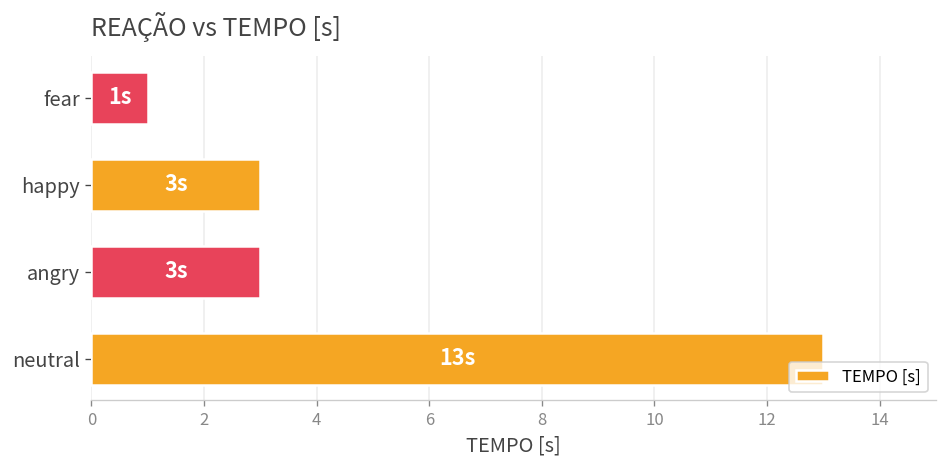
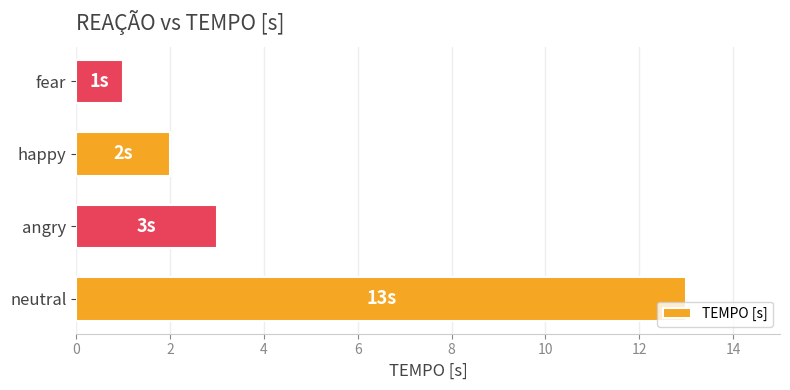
happy: 3s -> 2s
